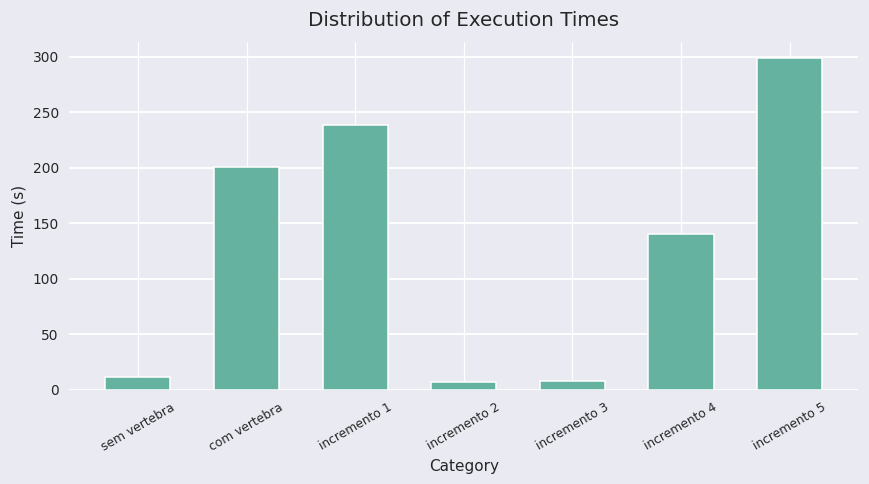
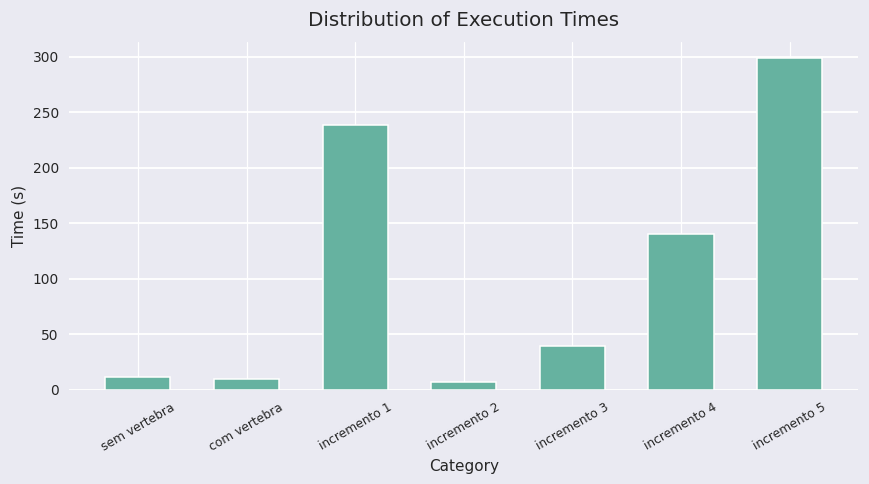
com vertebra: 201 -> 10
incremento 3: 8 -> 39
